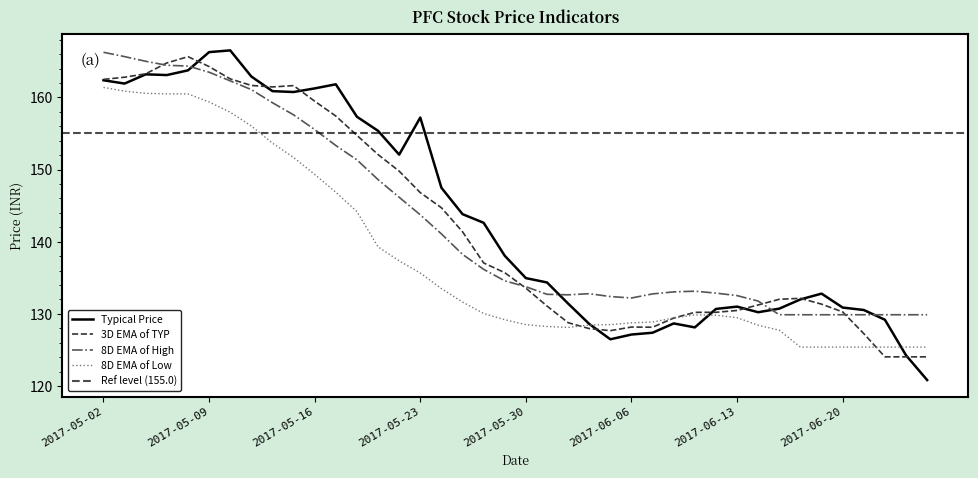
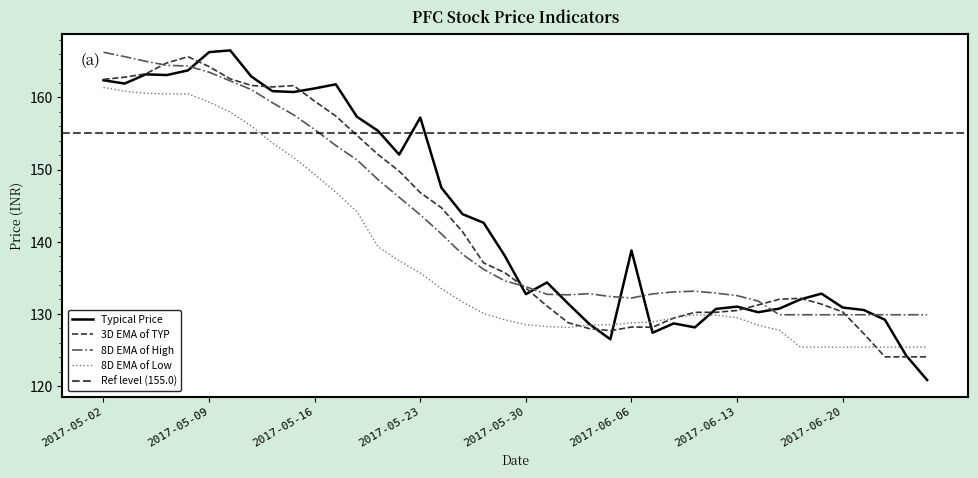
Typical Price, 2017-05-30: 135 -> 133
Typical Price, 2017-06-06: 127 -> 139
